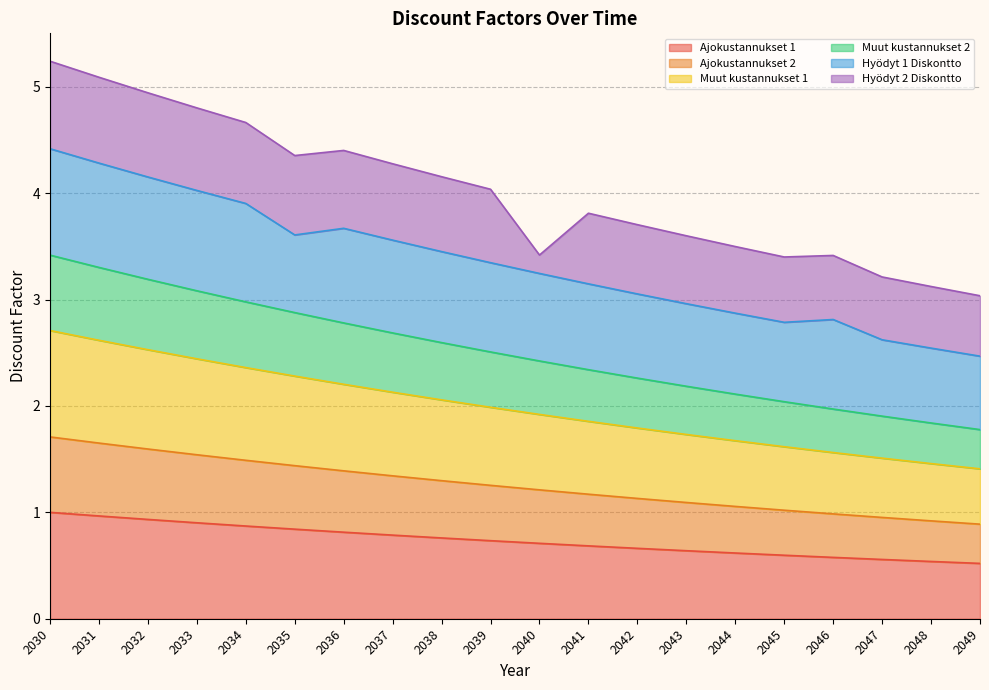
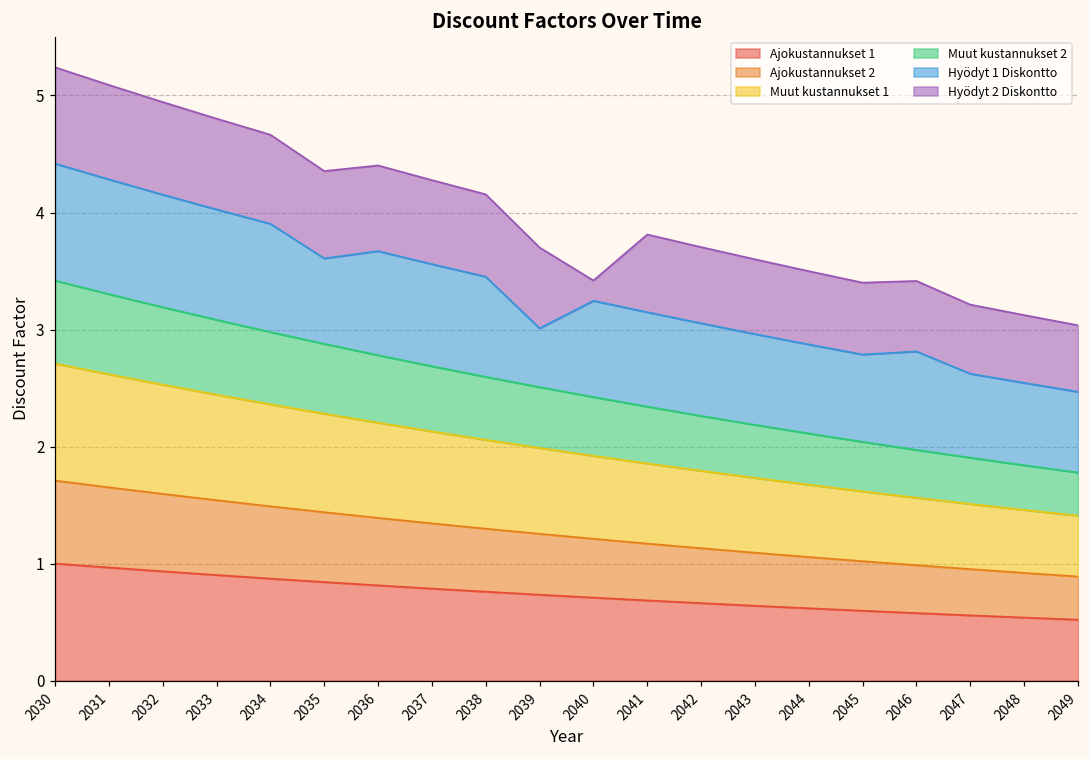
Hyödyt 1 Diskontto, 2039: 0.84 -> 0.50
